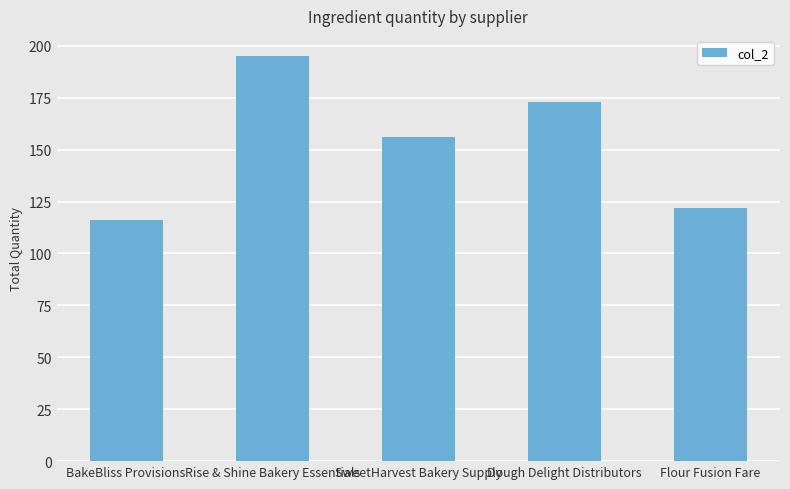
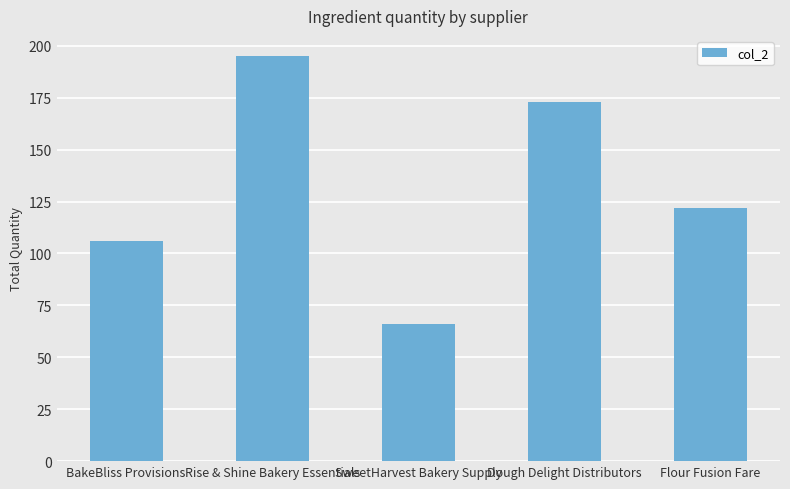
BakeBliss Provisions: 116 -> 106
SweetHarvest Bakery Supply: 156 -> 66
